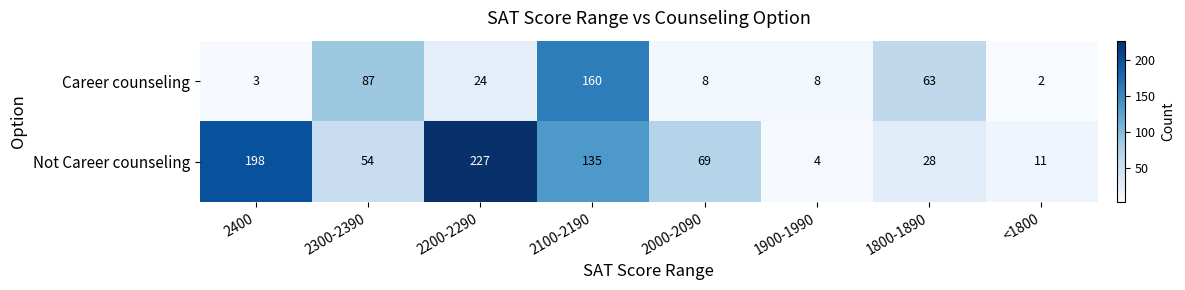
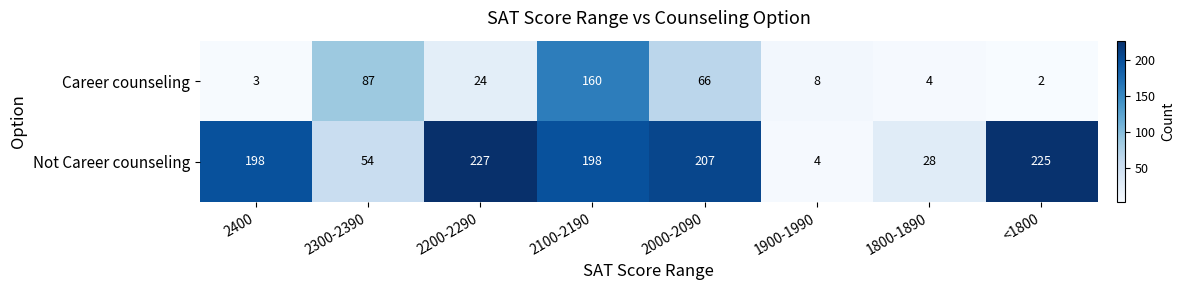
Career counseling, 2000-2090: 8 -> 66
Career counseling, 1800-1890: 63 -> 4
Not Career counseling, 2100-2190: 135 -> 198
Not Career counseling, 2000-2090: 69 -> 207
Not Career counseling, <1800: 11 -> 225
